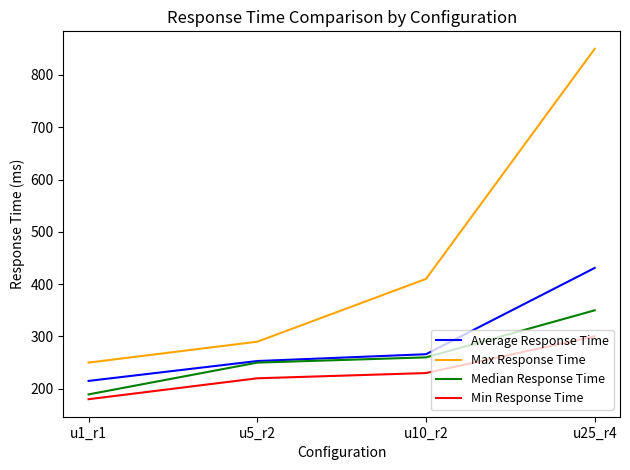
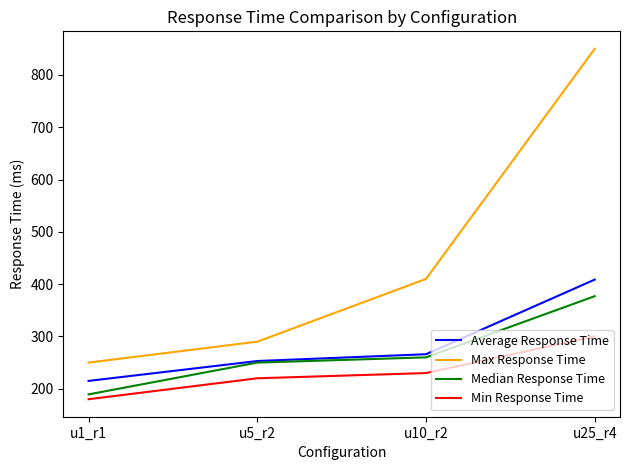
Average Response Time, u25_r4: 430 -> 410
Median Response Time, u25_r4: 350 -> 380
